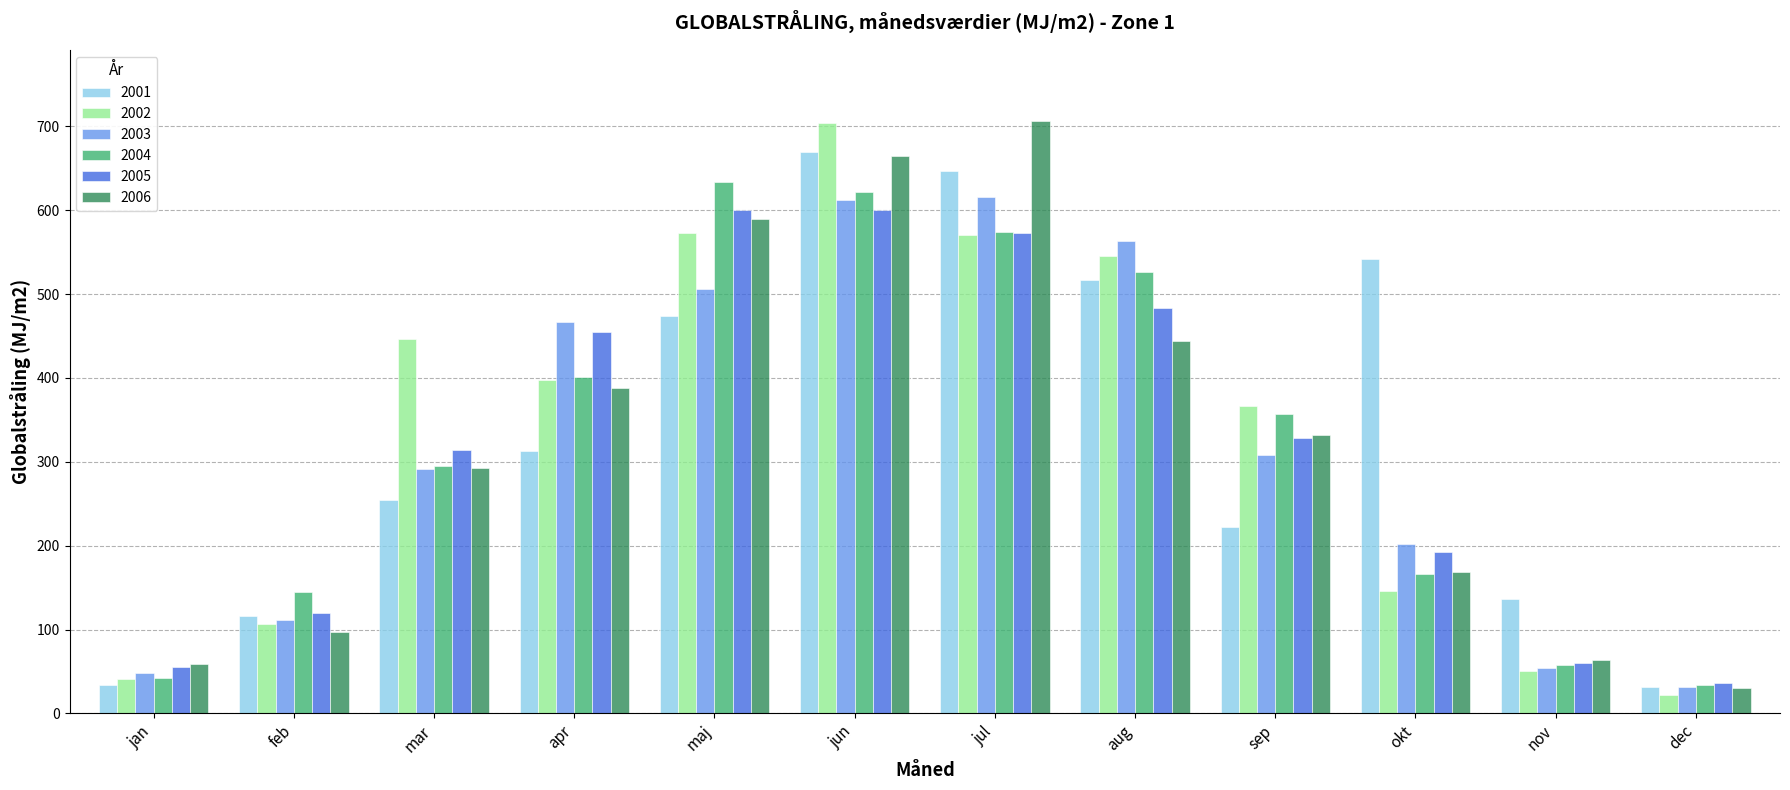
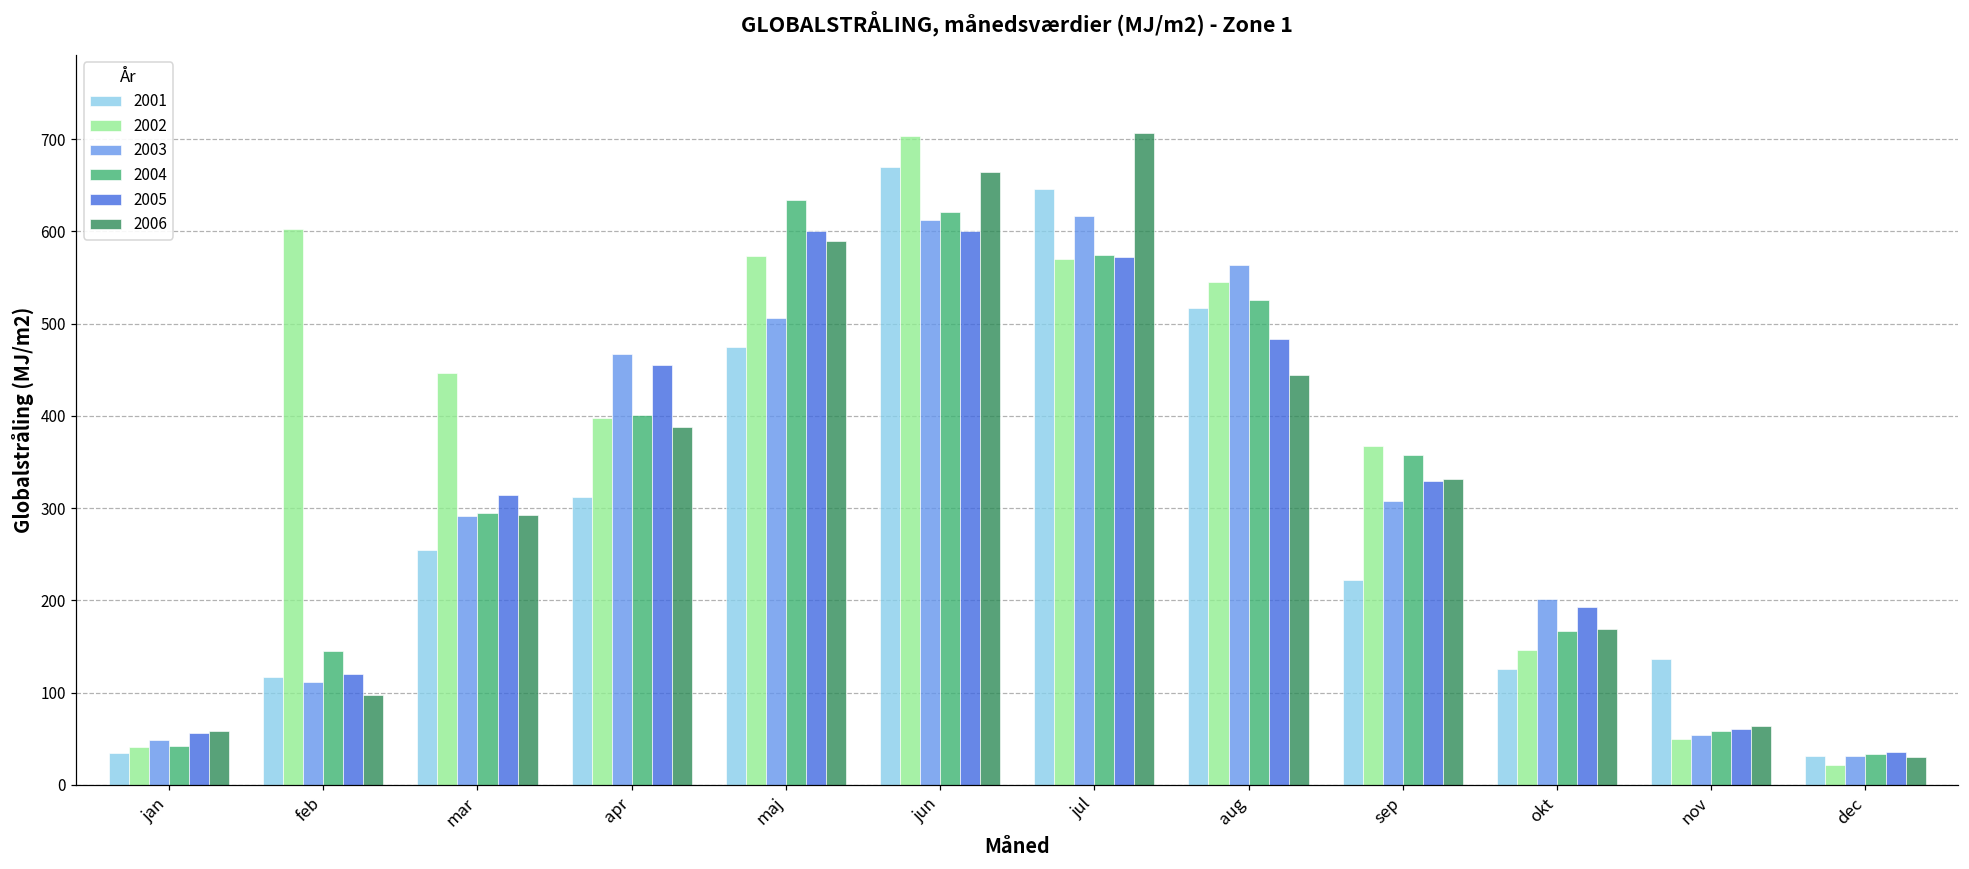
2002, feb: 110 -> 600
2001, okt: 540 -> 130
